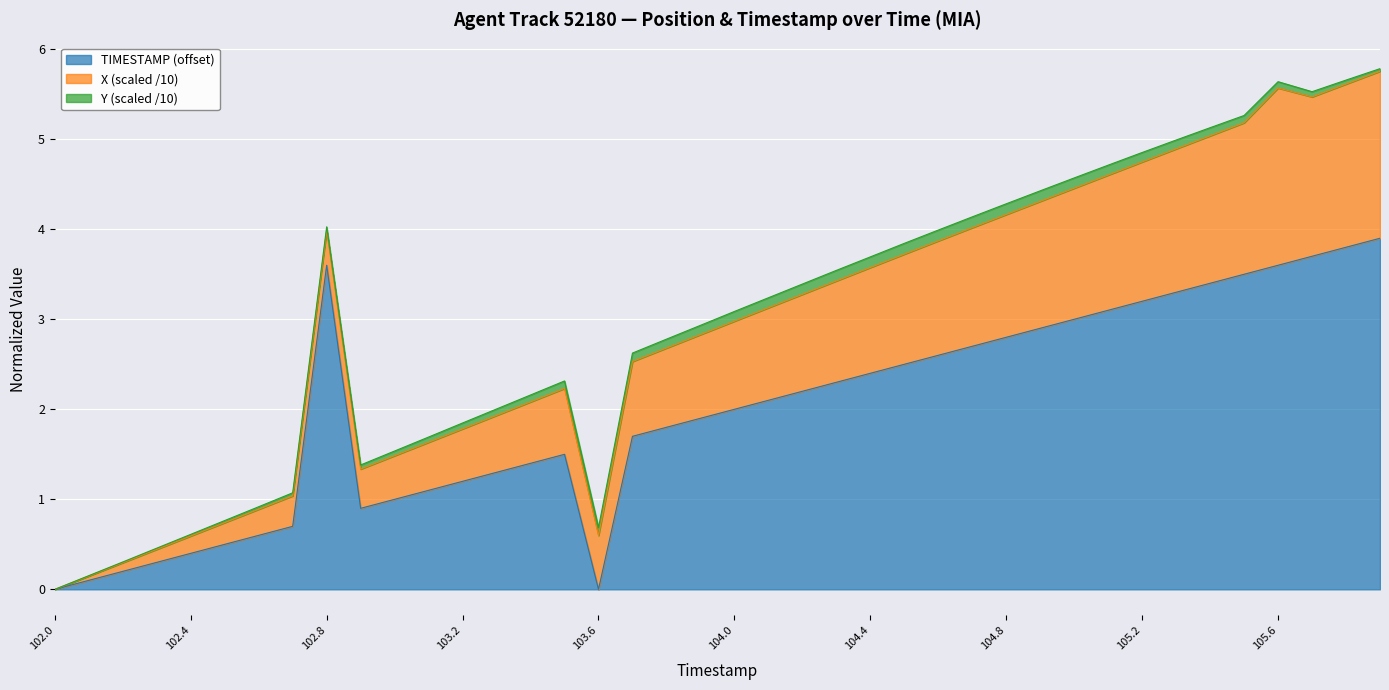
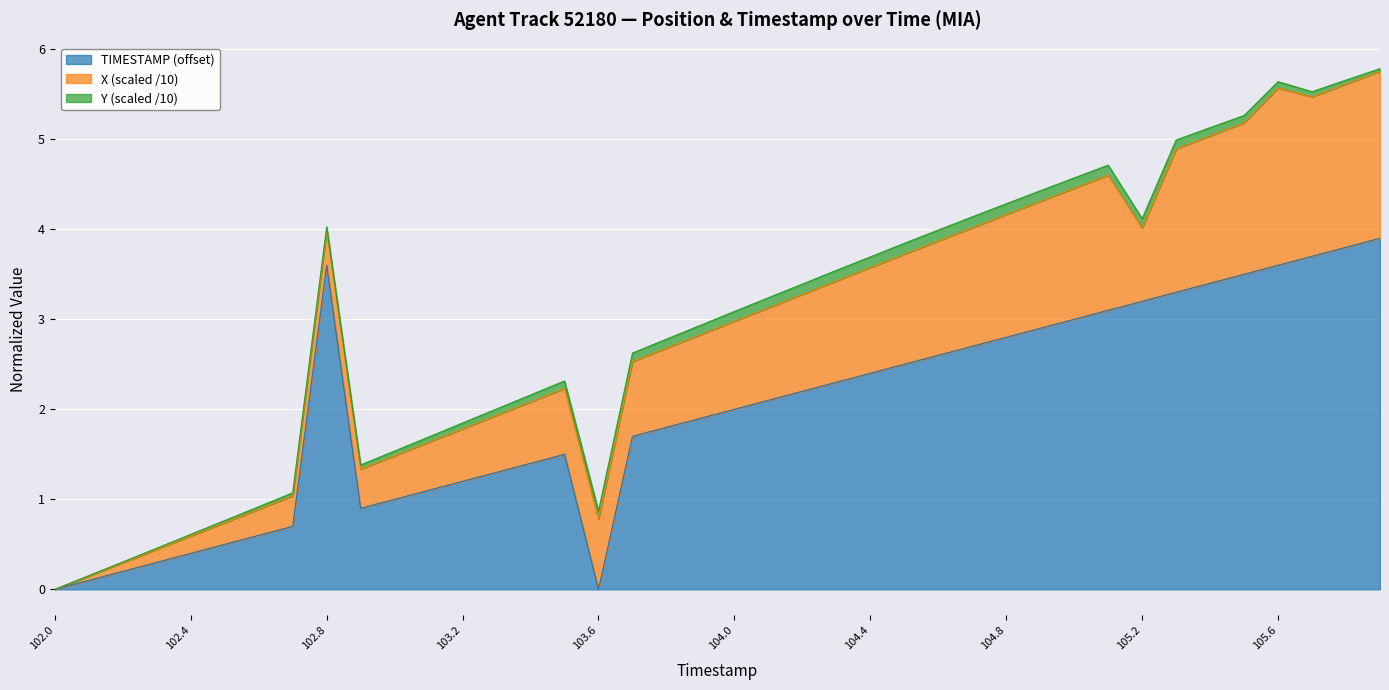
X (scaled /10), 103.6: 0.6 -> 0.8
X (scaled /10), 105.2: 1.5 -> 0.8
